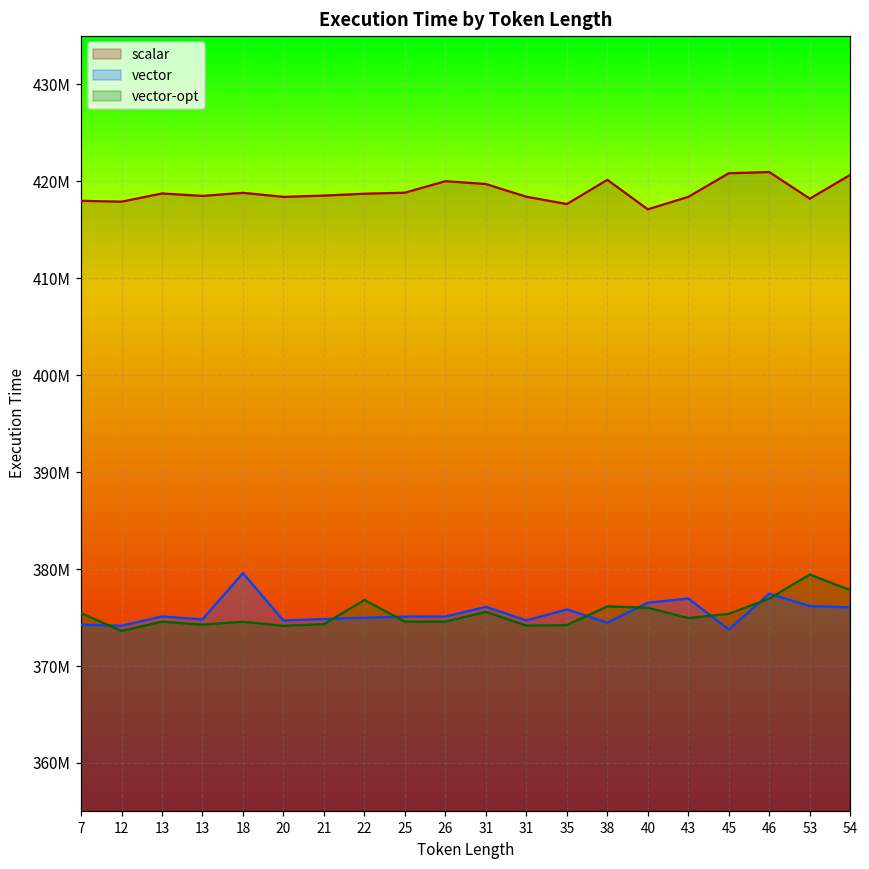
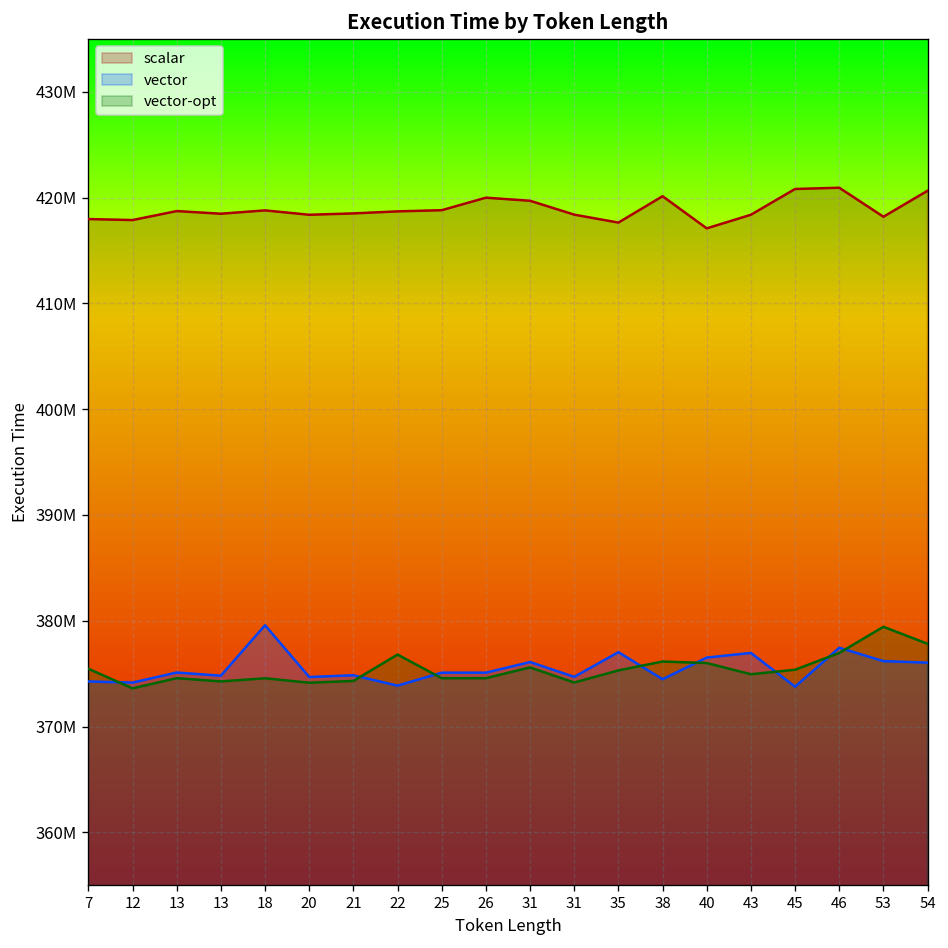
vector, 22: 375000000 -> 374000000
vector, 35: 376000000 -> 377000000
vector-opt, 35: 374000000 -> 375000000
